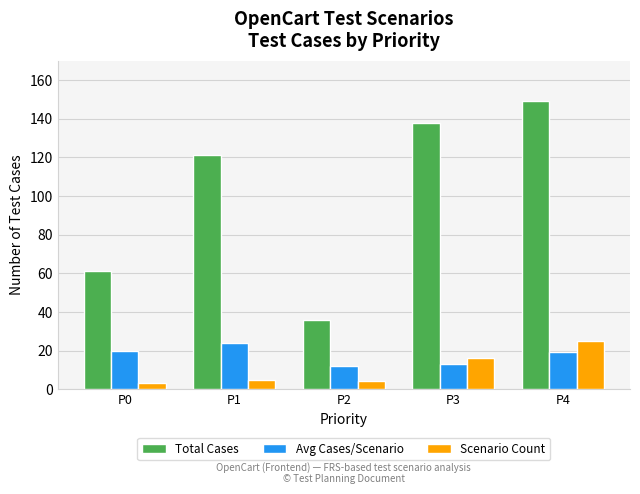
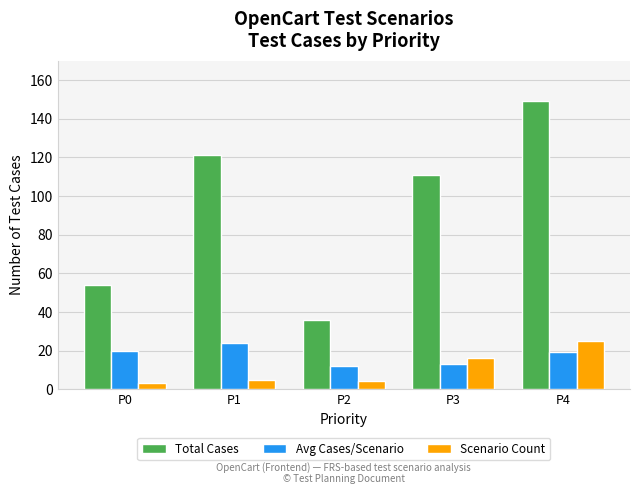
Total Cases, P0: 61 -> 54
Total Cases, P3: 138 -> 111
